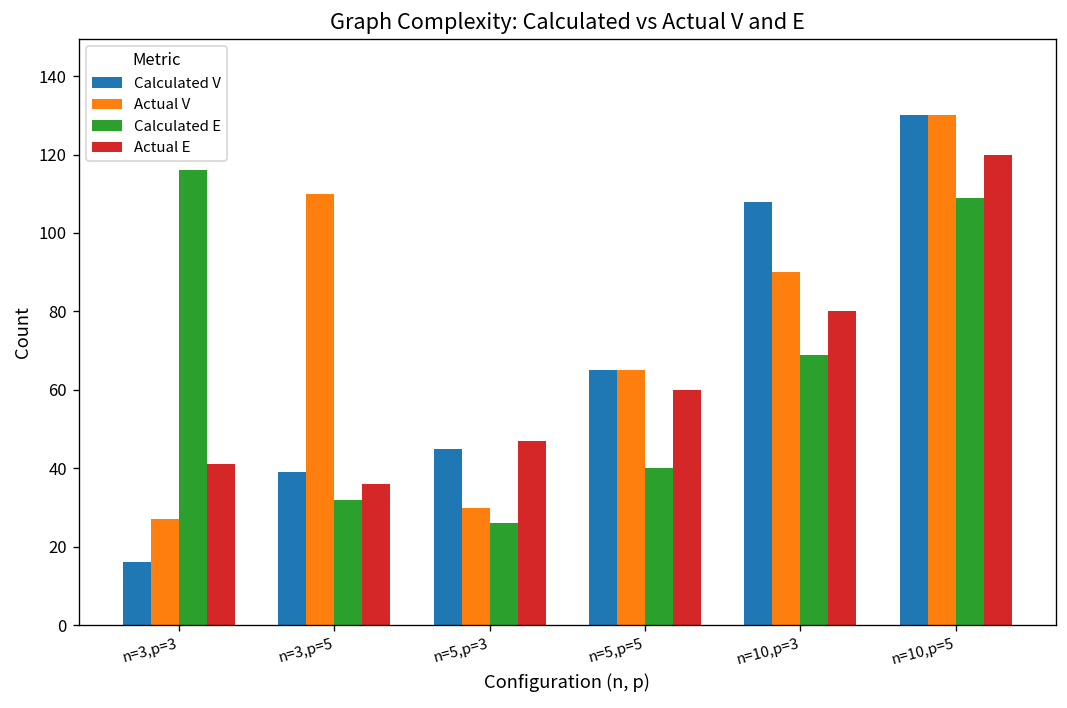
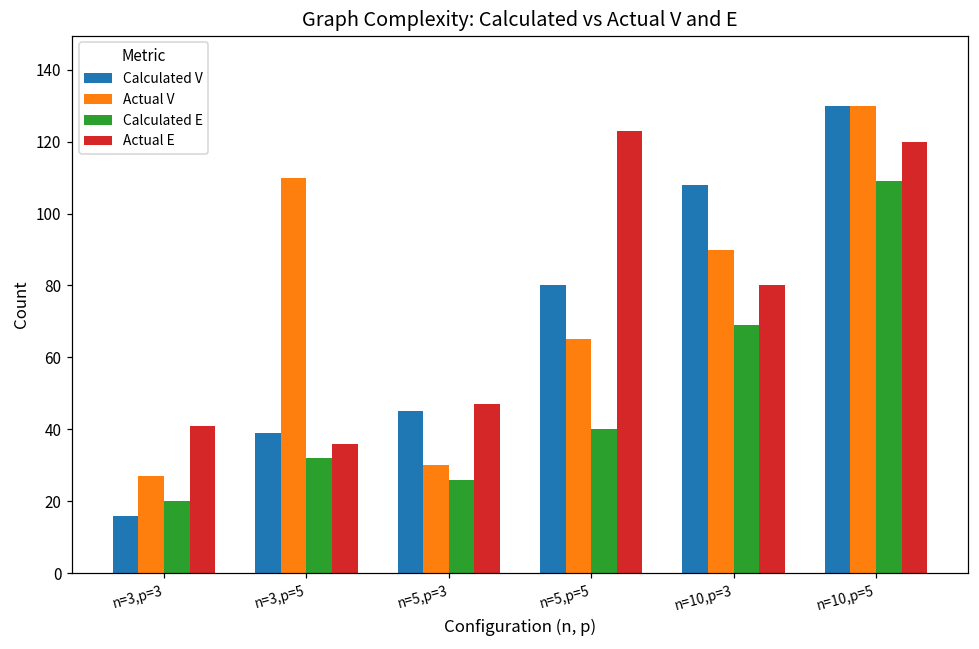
Calculated E, n=3,p=3: 116 -> 20
Calculated V, n=5,p=5: 65 -> 80
Actual E, n=5,p=5: 60 -> 123
